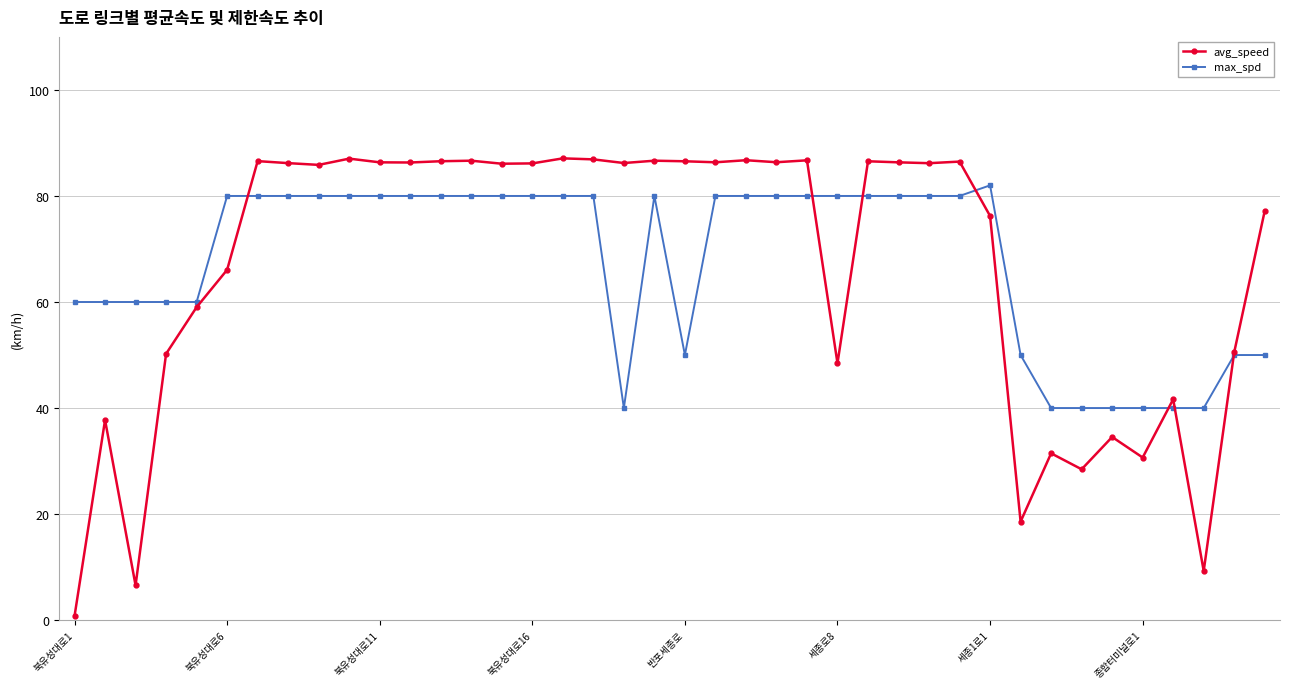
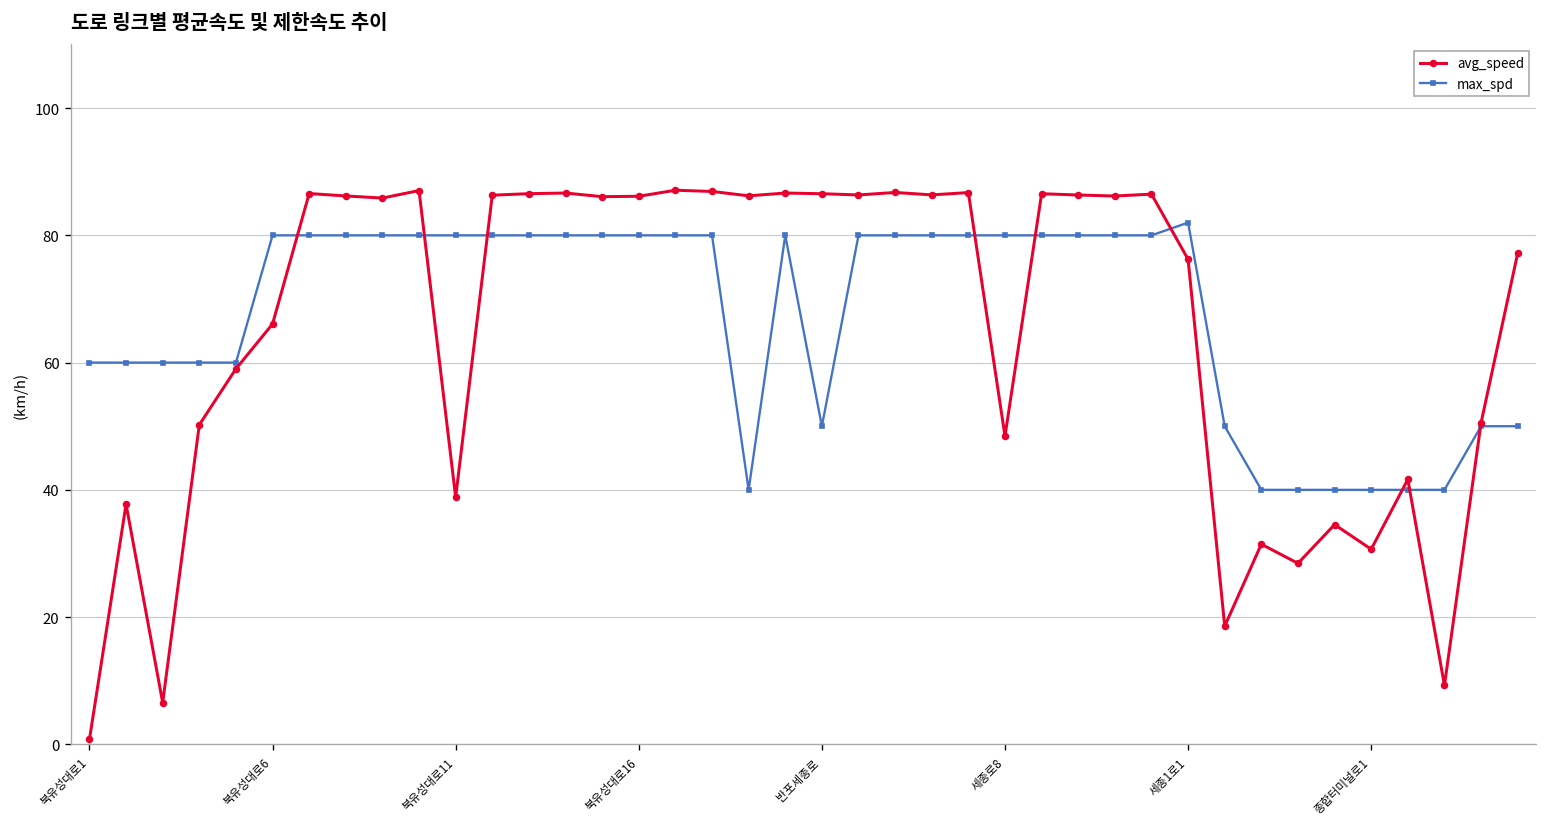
avg_speed, 북유성대로11: 86 -> 39
